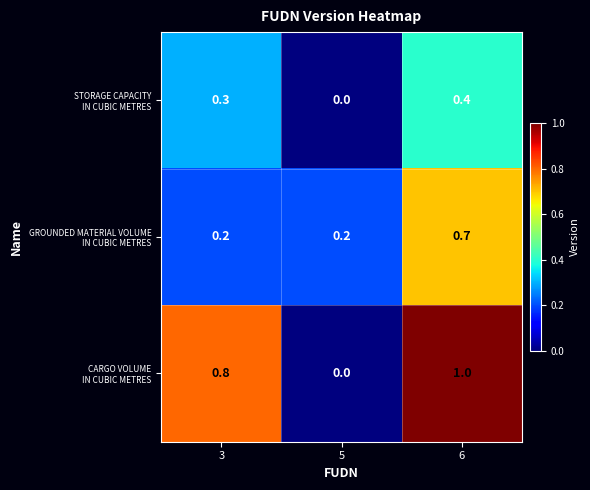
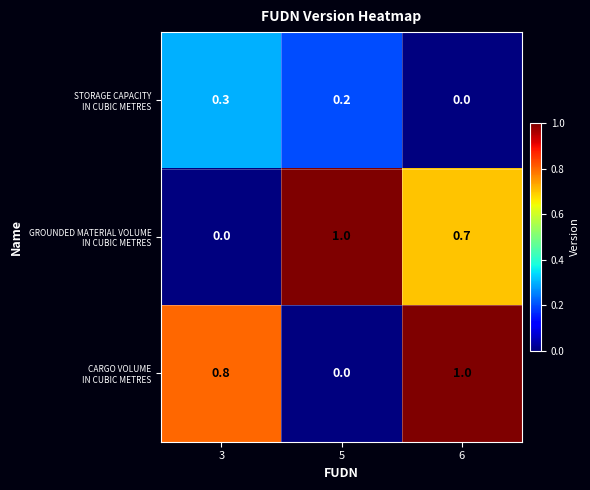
STORAGE CAPACITY IN CUBIC METRES, 5: 0.0 -> 0.2
STORAGE CAPACITY IN CUBIC METRES, 6: 0.4 -> 0.0
GROUNDED MATERIAL VOLUME IN CUBIC METRES, 3: 0.2 -> 0.0
GROUNDED MATERIAL VOLUME IN CUBIC METRES, 5: 0.2 -> 1.0
